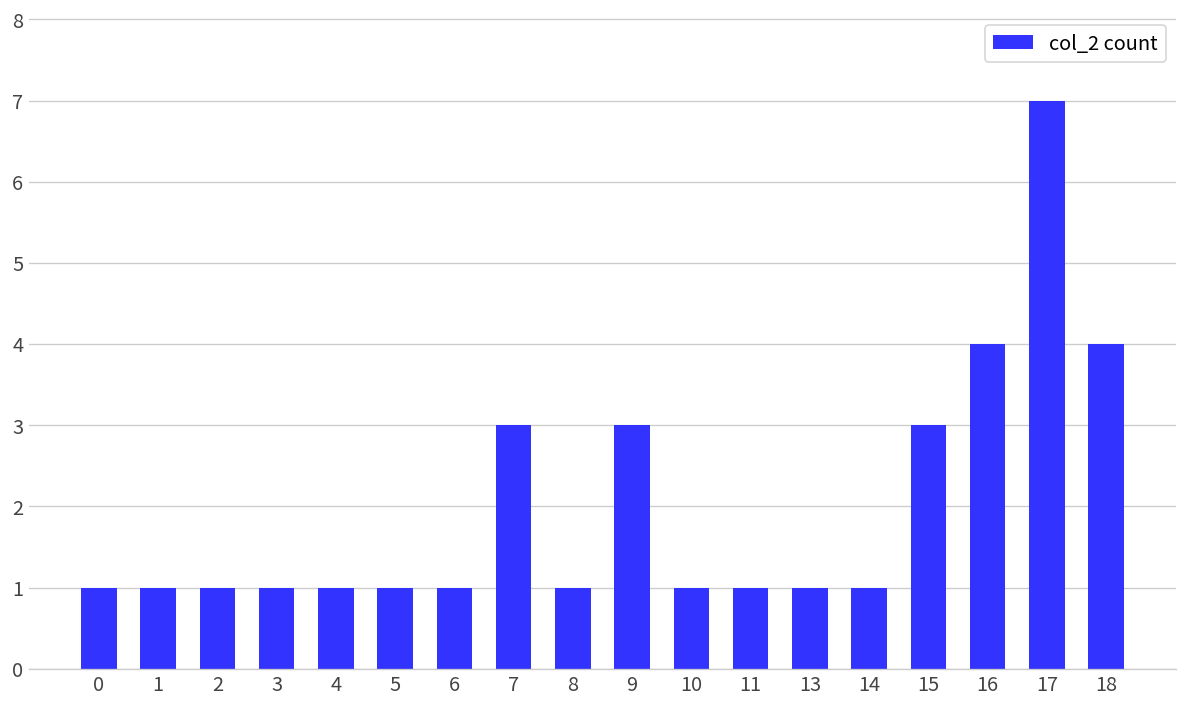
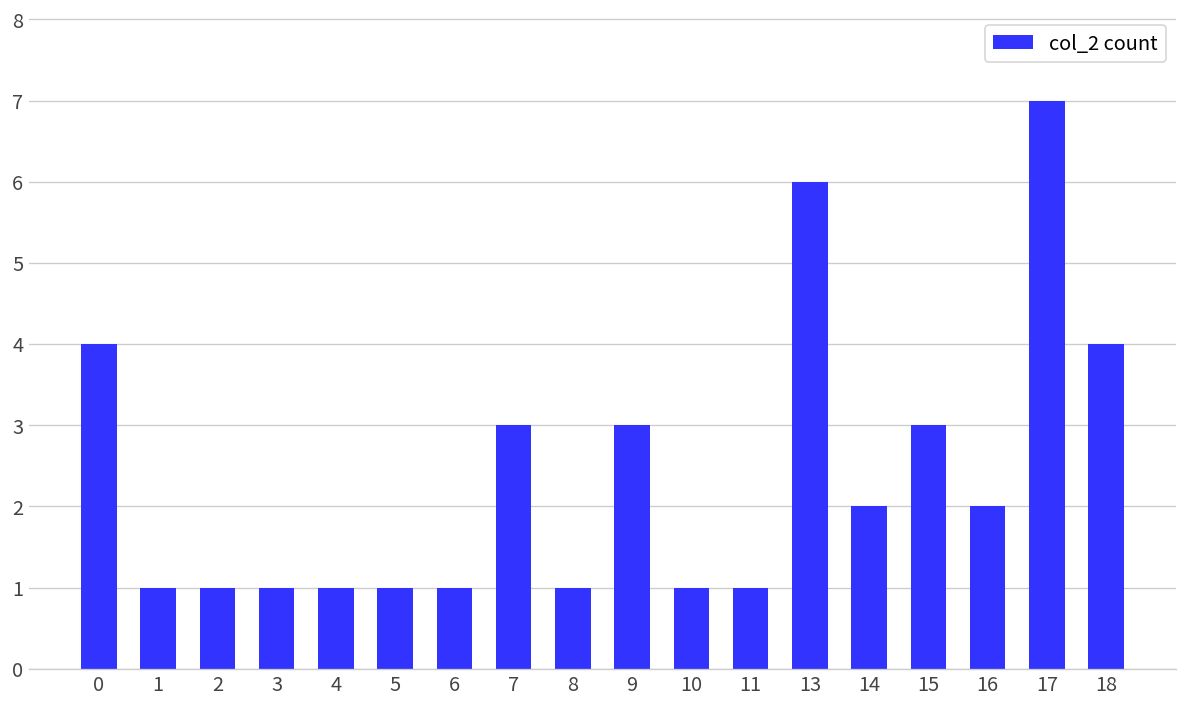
0: 1 -> 4
13: 1 -> 6
14: 1 -> 2
16: 4 -> 2
